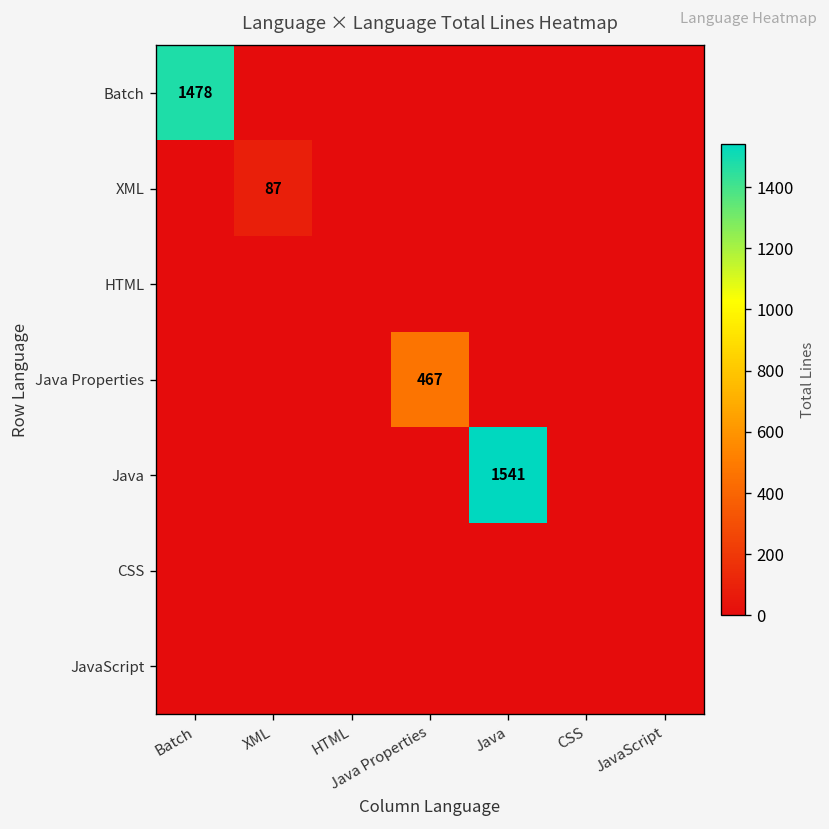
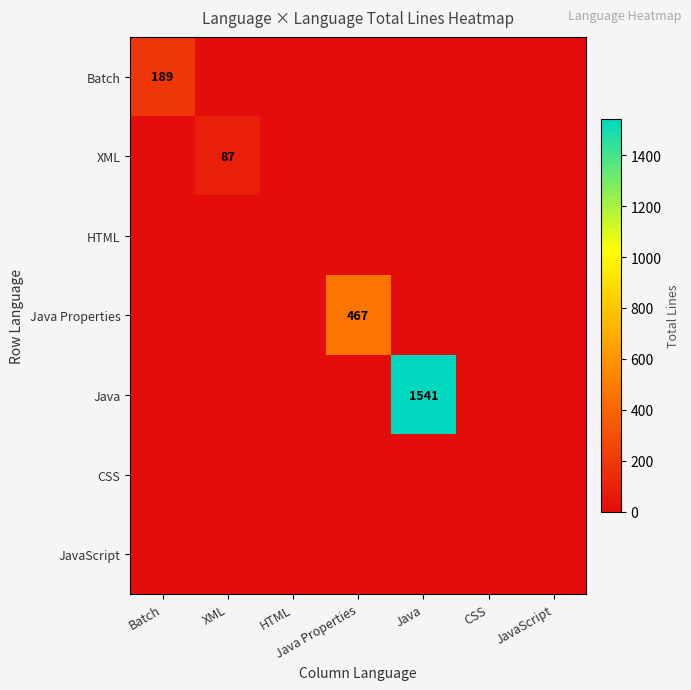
Batch, Batch: 1478 -> 189
